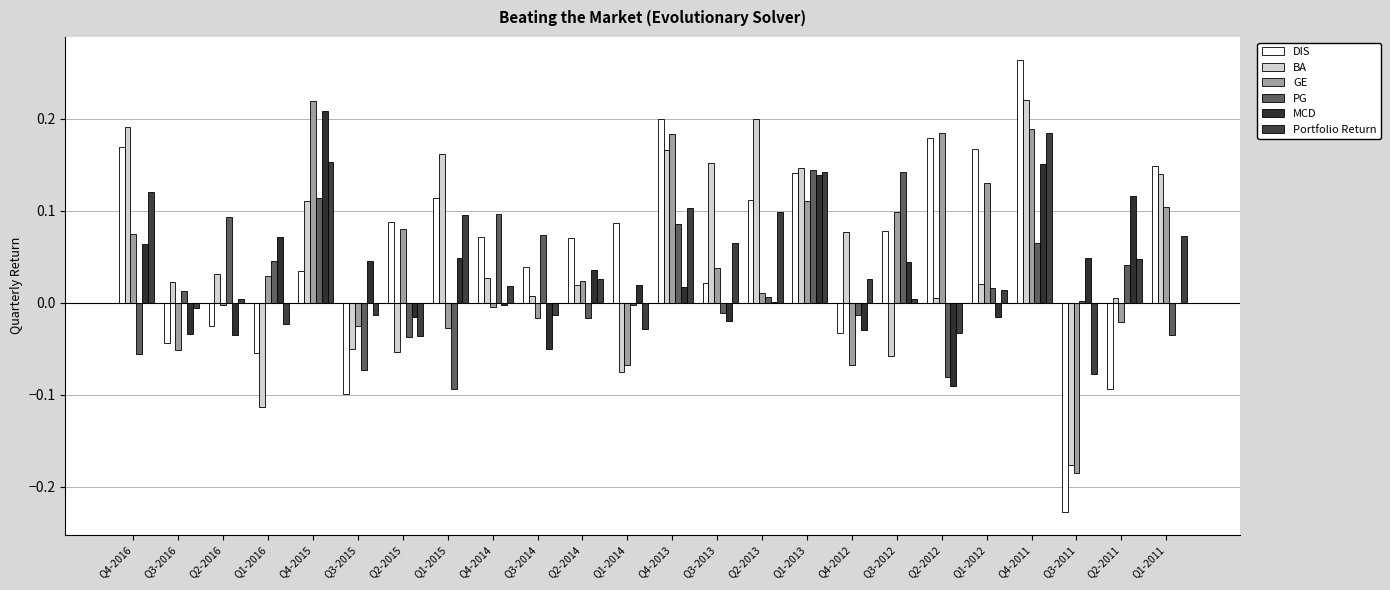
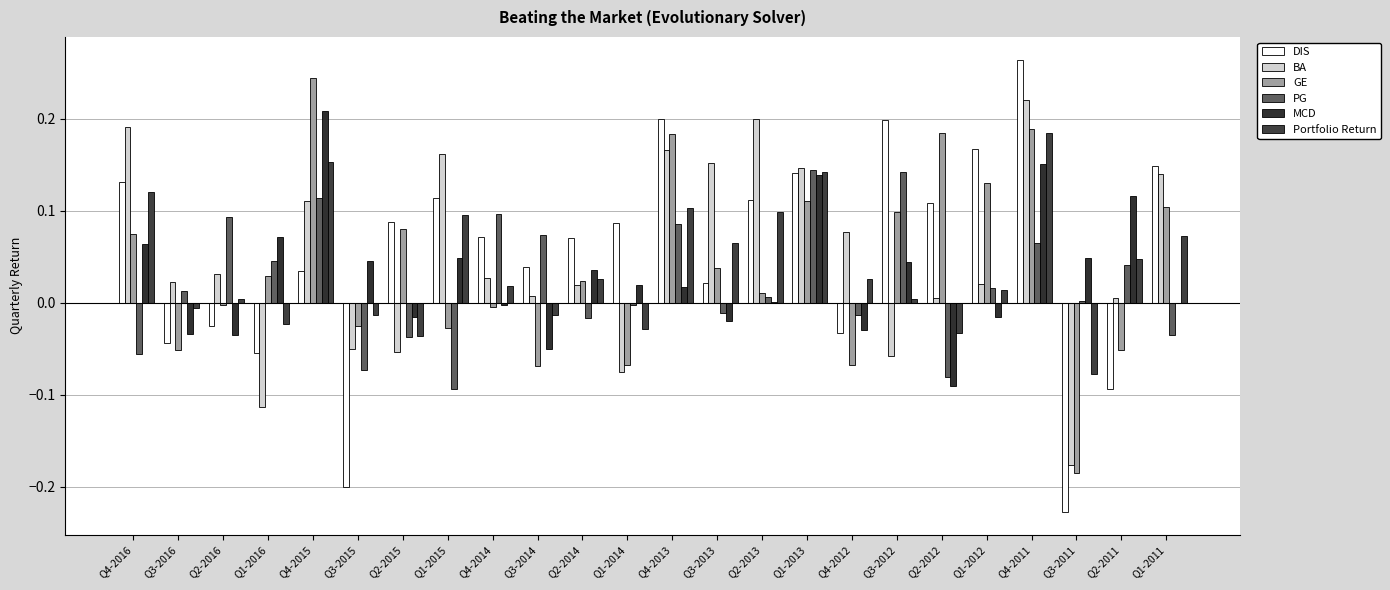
DIS, Q4-2016: 0.17 -> 0.13
GE, Q4-2015: 0.22 -> 0.24
DIS, Q3-2015: -0.10 -> -0.20
GE, Q3-2014: -0.02 -> -0.07
DIS, Q3-2012: 0.08 -> 0.20
DIS, Q2-2012: 0.18 -> 0.11
GE, Q2-2011: -0.02 -> -0.05
